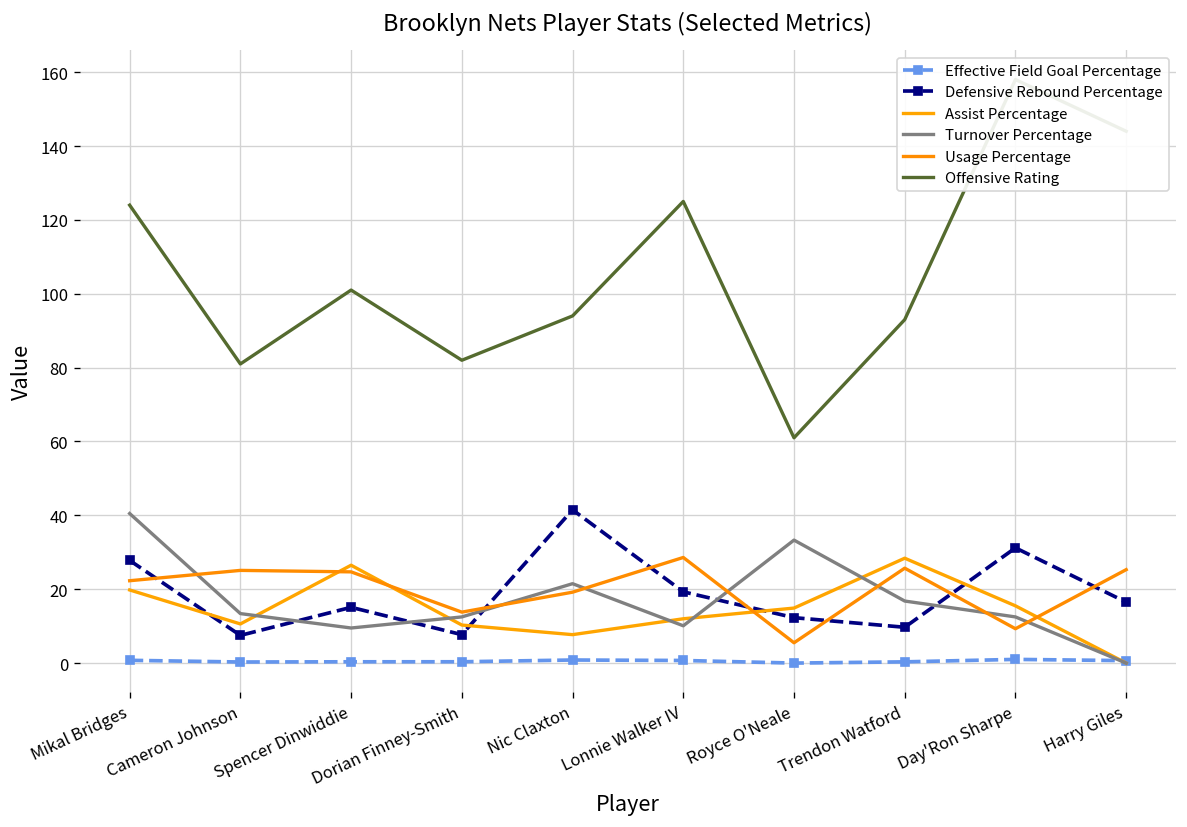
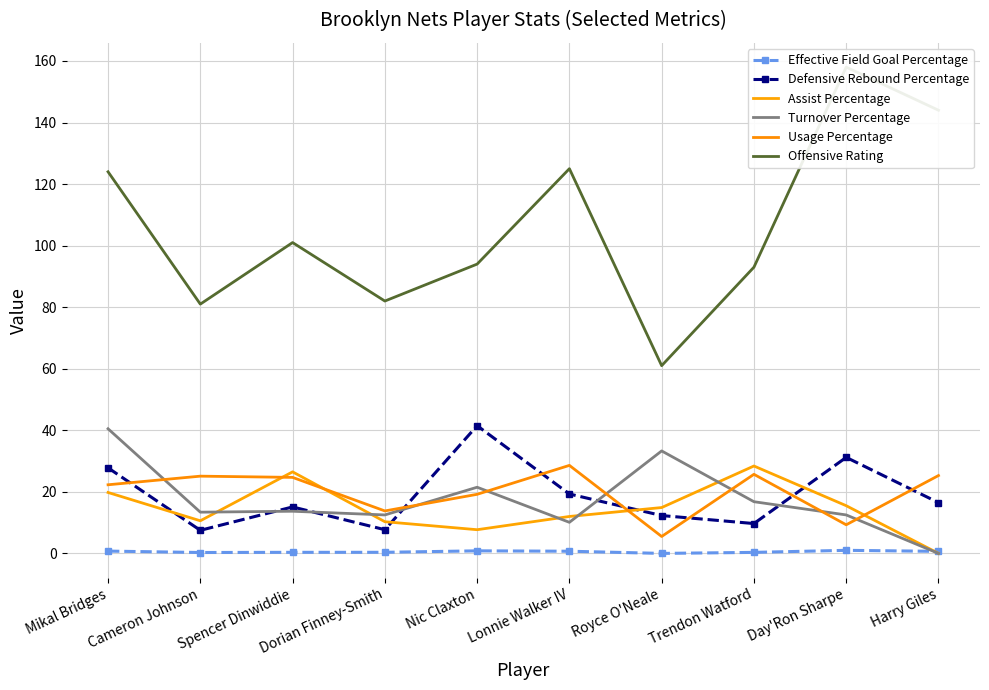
Turnover Percentage, Spencer Dinwiddie: 10 -> 14
